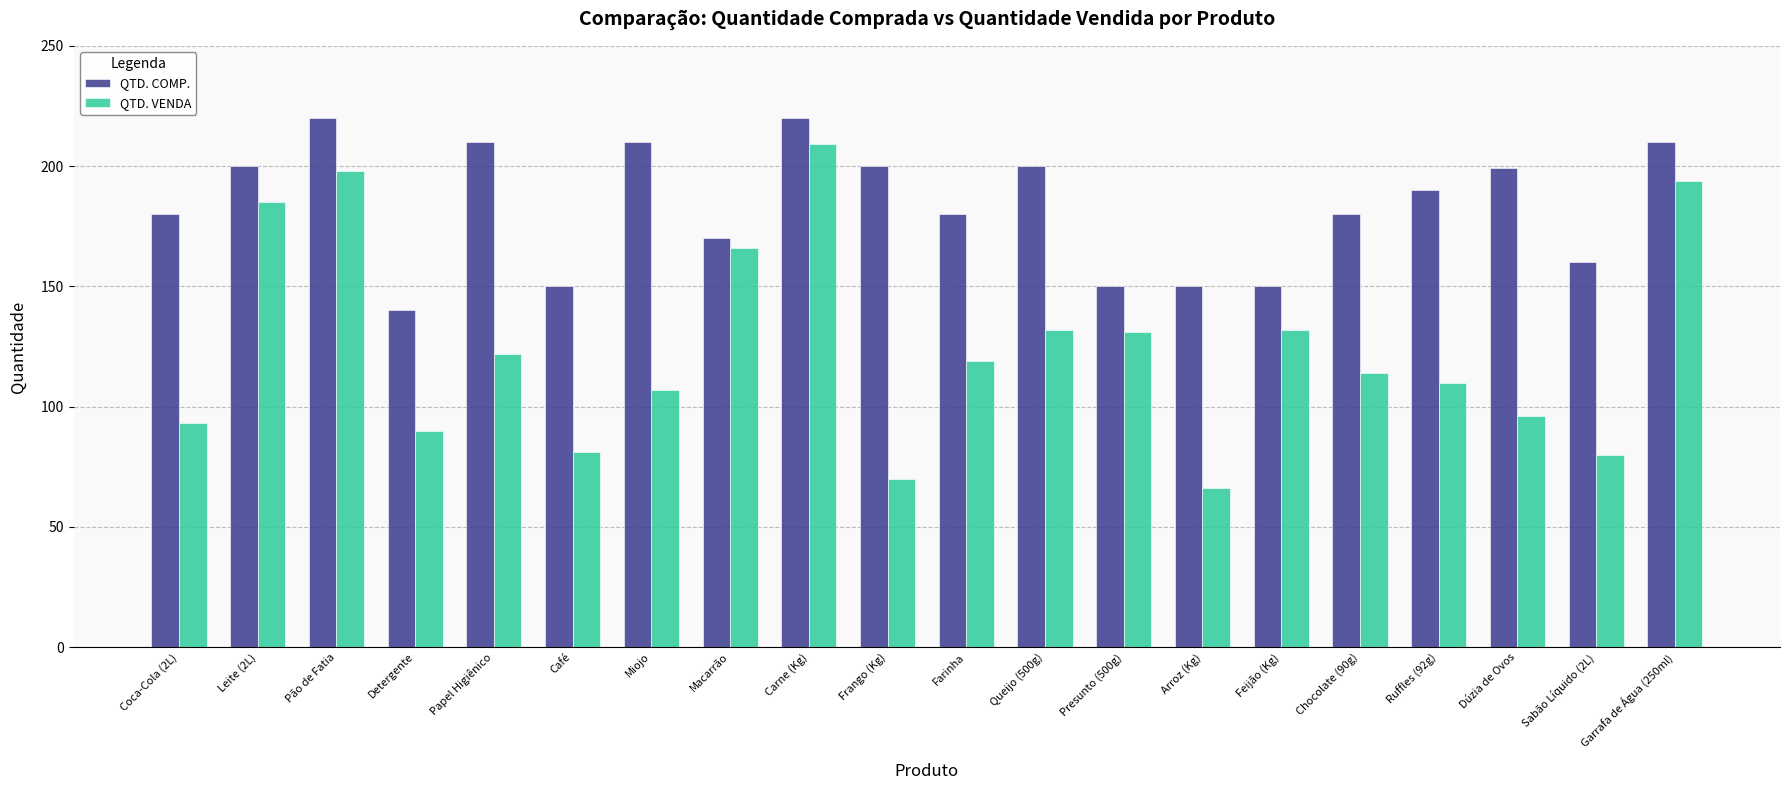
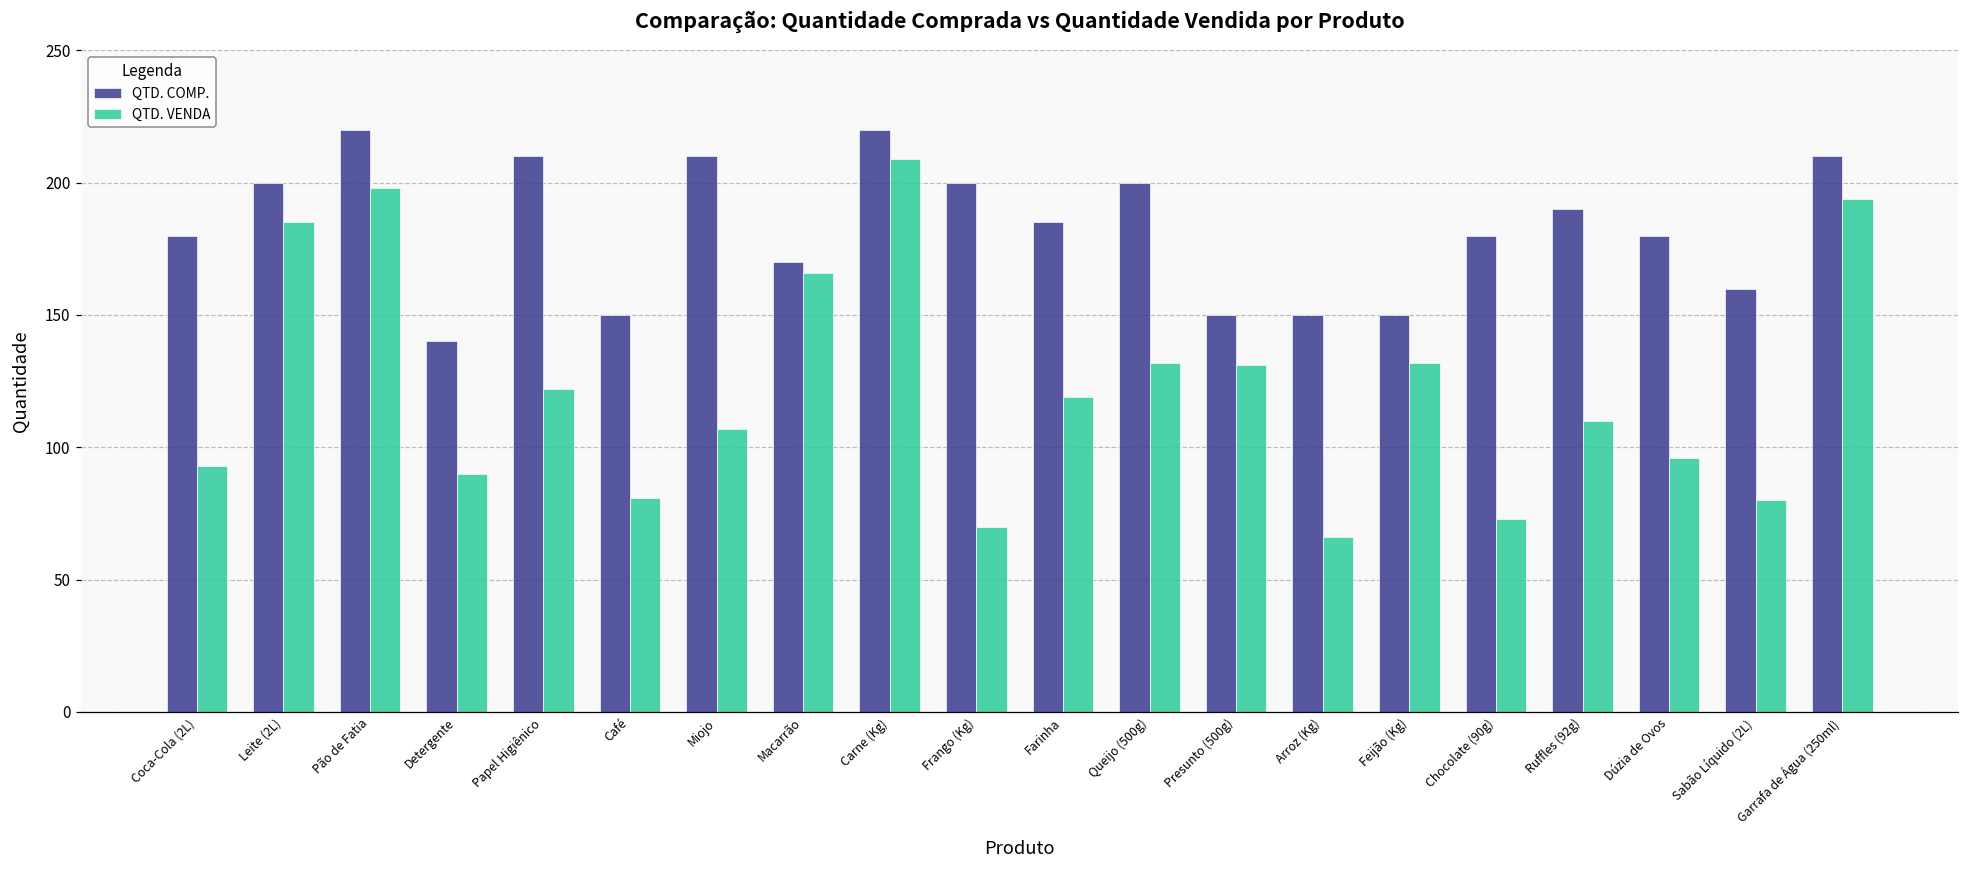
QTD. COMP., Farinha: 180 -> 185
QTD. VENDA, Chocolate (90g): 114 -> 73
QTD. COMP., Dúzia de Ovos: 199 -> 180
